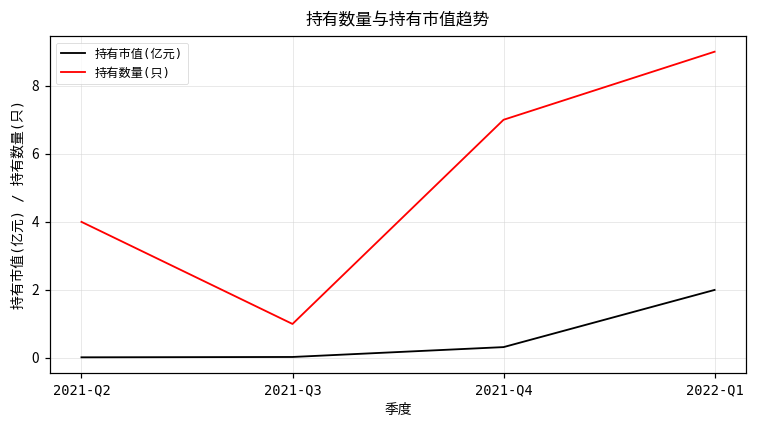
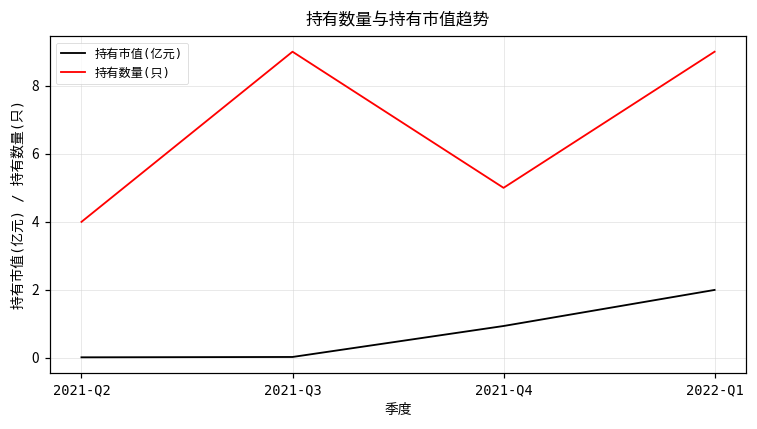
持有数量(只), 2021-Q3: 1 -> 9
持有市值(亿元), 2021-Q4: 0.3 -> 0.9
持有数量(只), 2021-Q4: 7 -> 5
